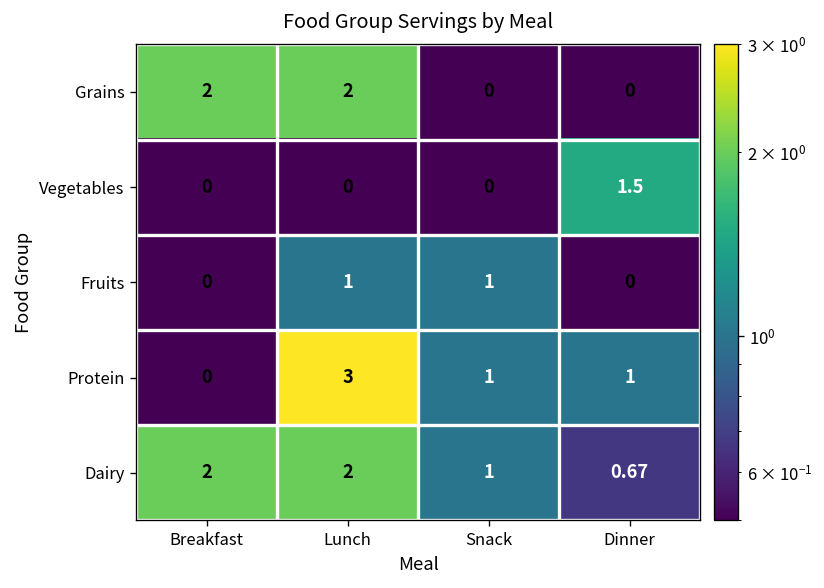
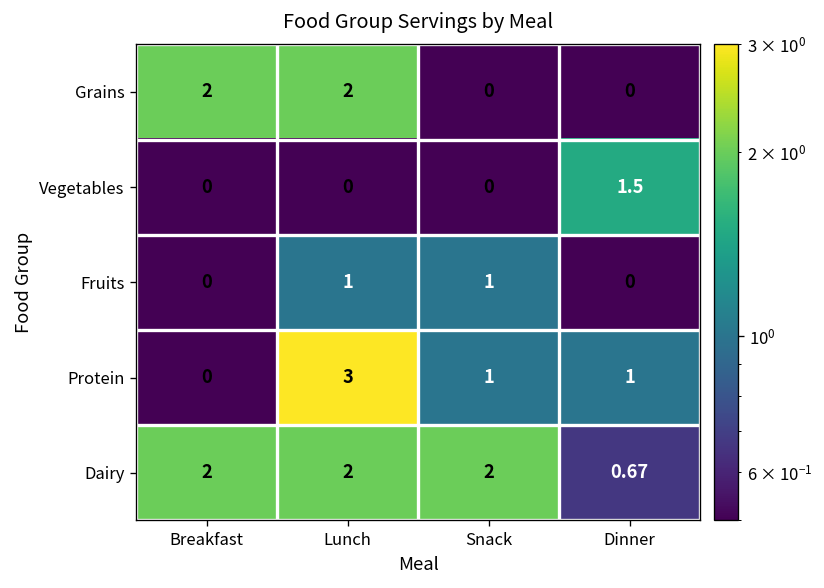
Dairy, Snack: 1 -> 2
